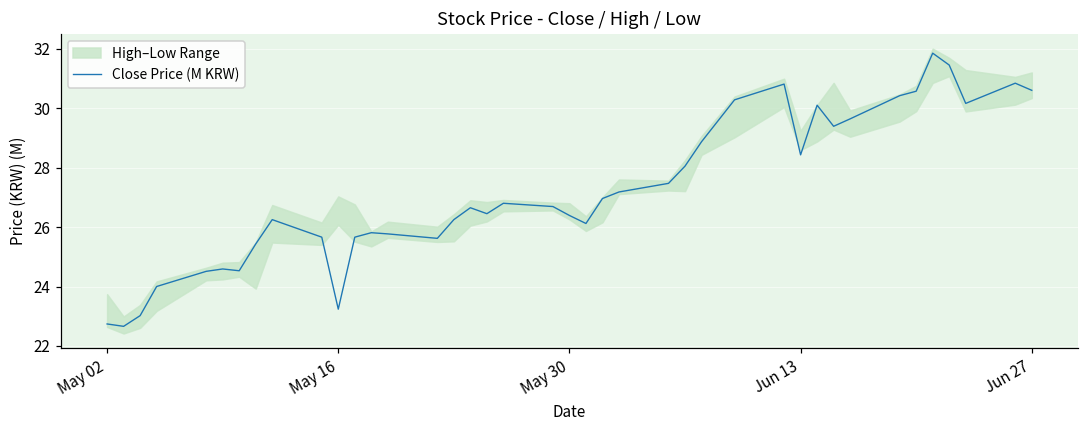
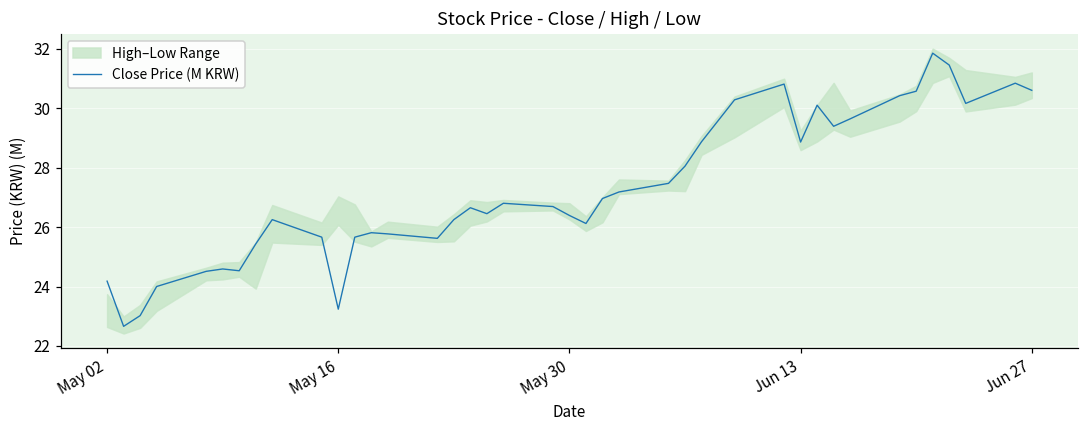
Close Price (M KRW), May 02: 22.7 -> 24.2
Close Price (M KRW), Jun 13: 28.4 -> 28.9
